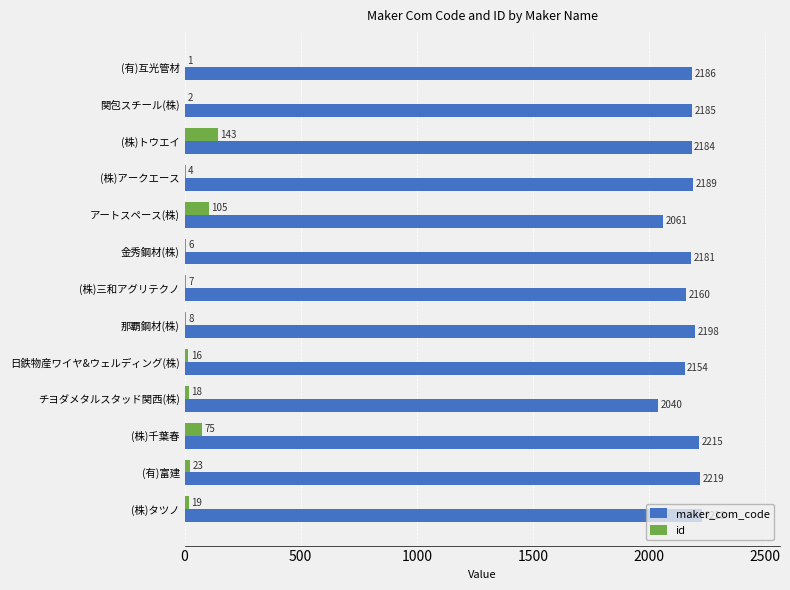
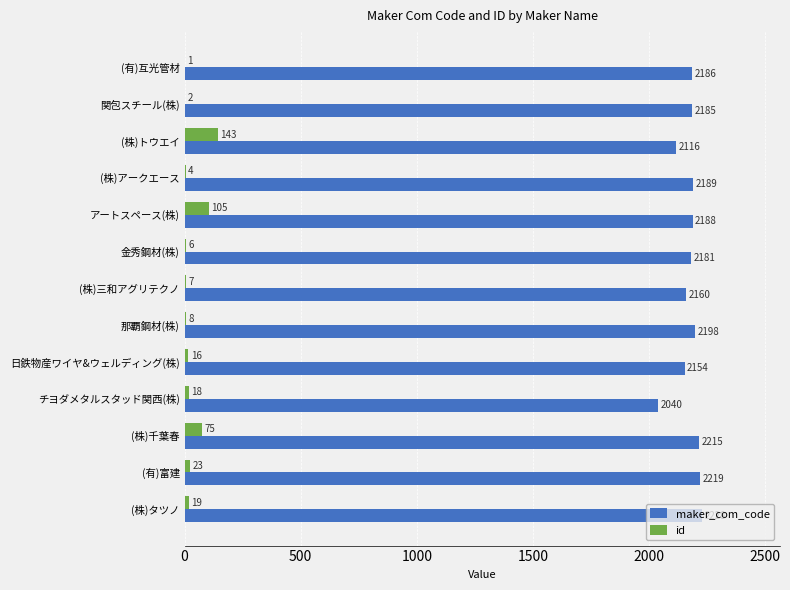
maker_com_code, (株)トウエイ: 2184 -> 2116
maker_com_code, アートスペース(株): 2061 -> 2188
